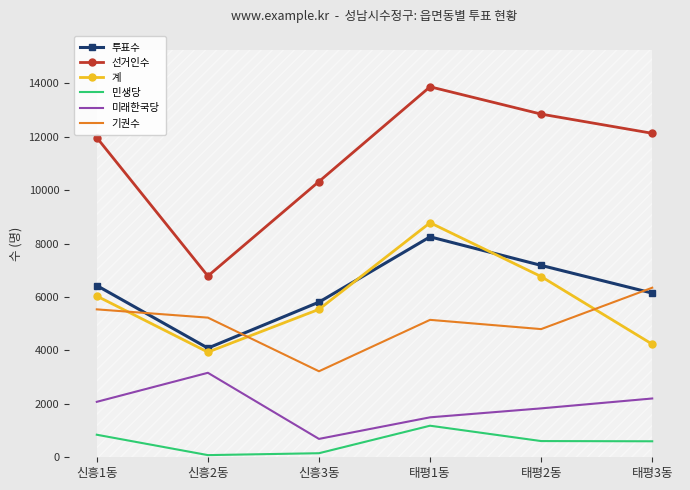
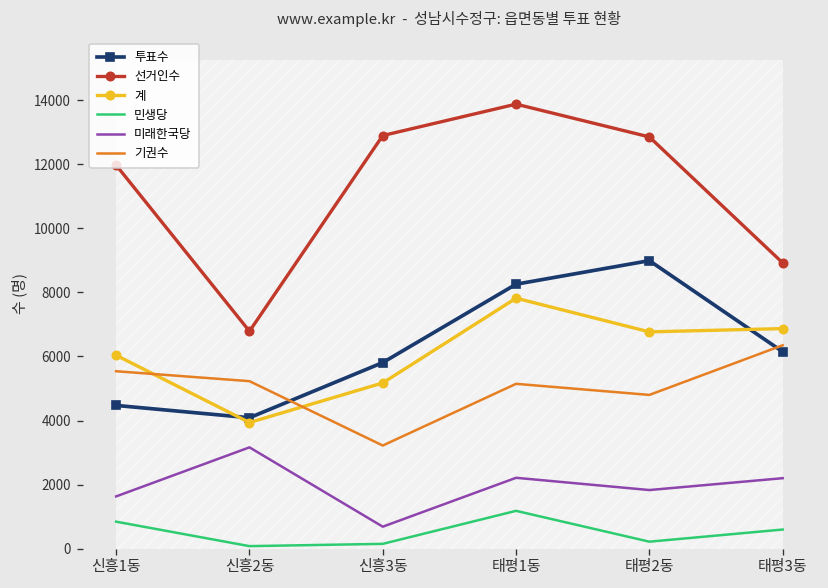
투표수, 신흥1동: 6400 -> 4500
미래한국당, 신흥1동: 2100 -> 1600
선거인수, 신흥3동: 10300 -> 12900
계, 신흥3동: 5500 -> 5200
계, 태평1동: 8800 -> 7800
미래한국당, 태평1동: 1500 -> 2200
투표수, 태평2동: 7200 -> 9000
민생당, 태평2동: 600 -> 200
선거인수, 태평3동: 12100 -> 8900
계, 태평3동: 4200 -> 6900
